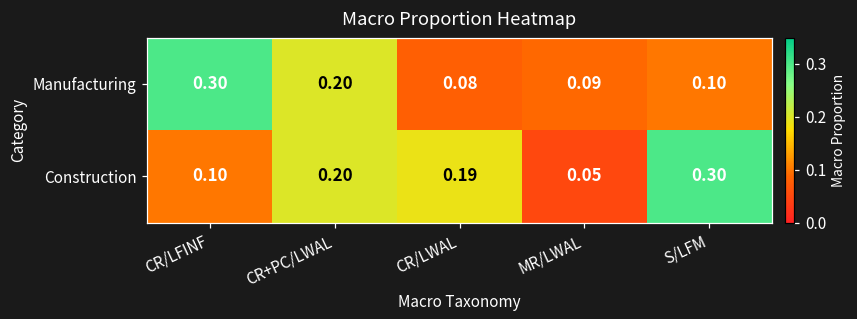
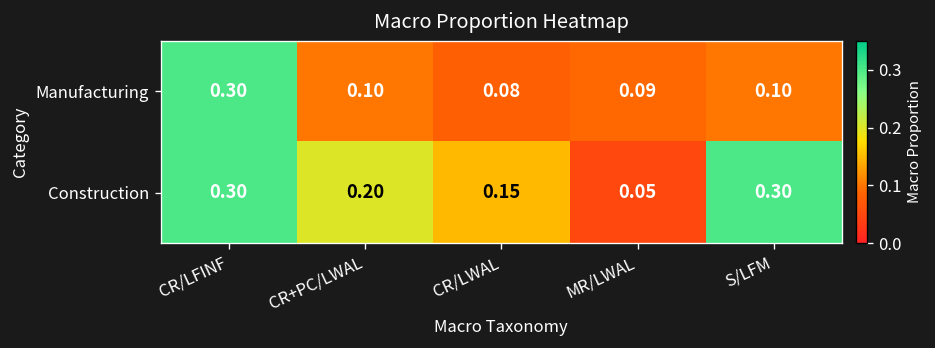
Manufacturing, CR+PC/LWAL: 0.20 -> 0.10
Construction, CR/LFINF: 0.10 -> 0.30
Construction, CR/LWAL: 0.19 -> 0.15
